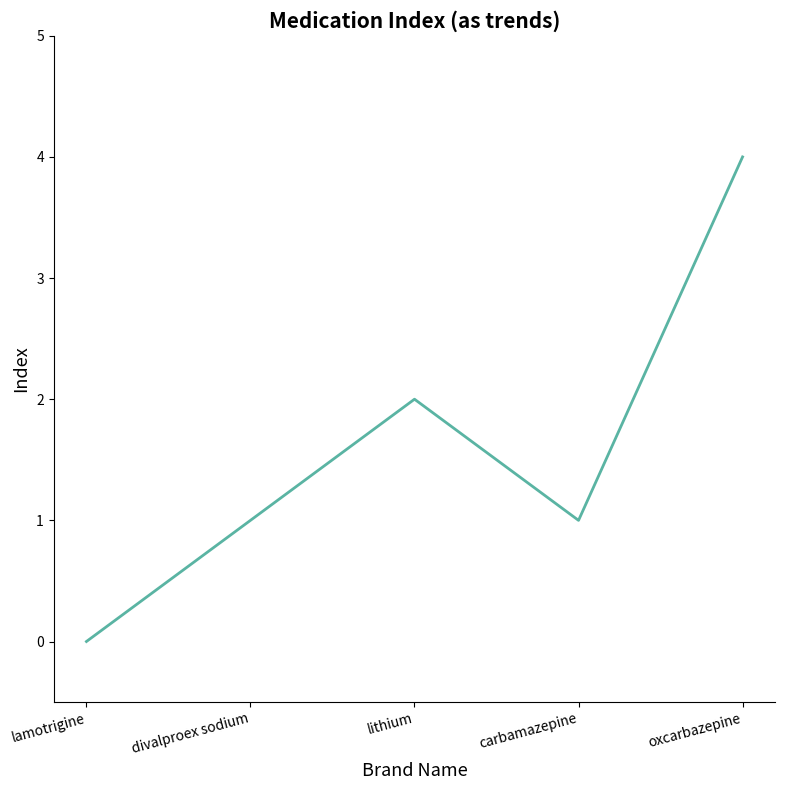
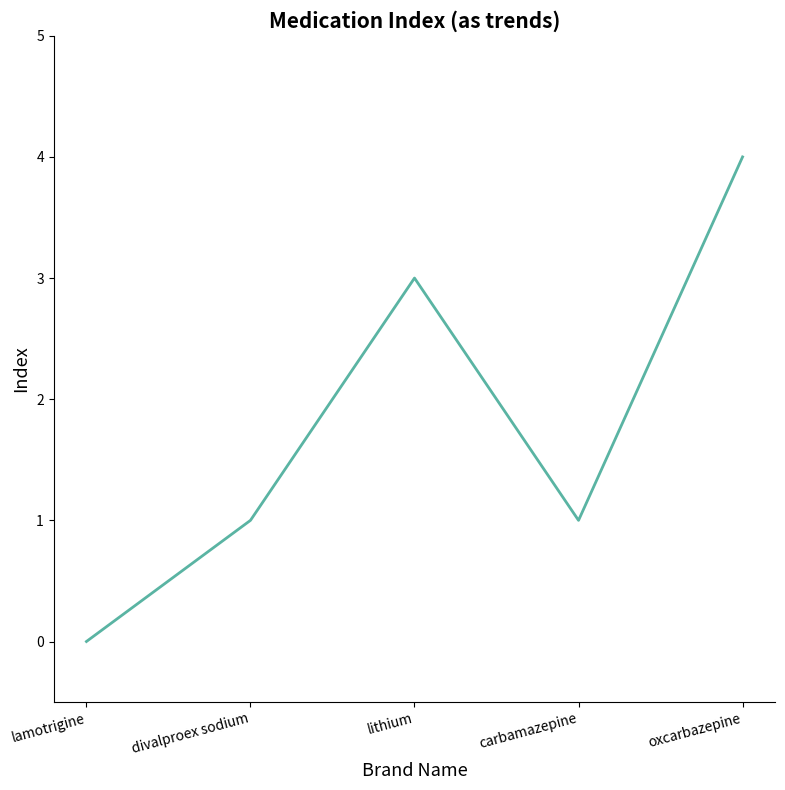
lithium: 2 -> 3
